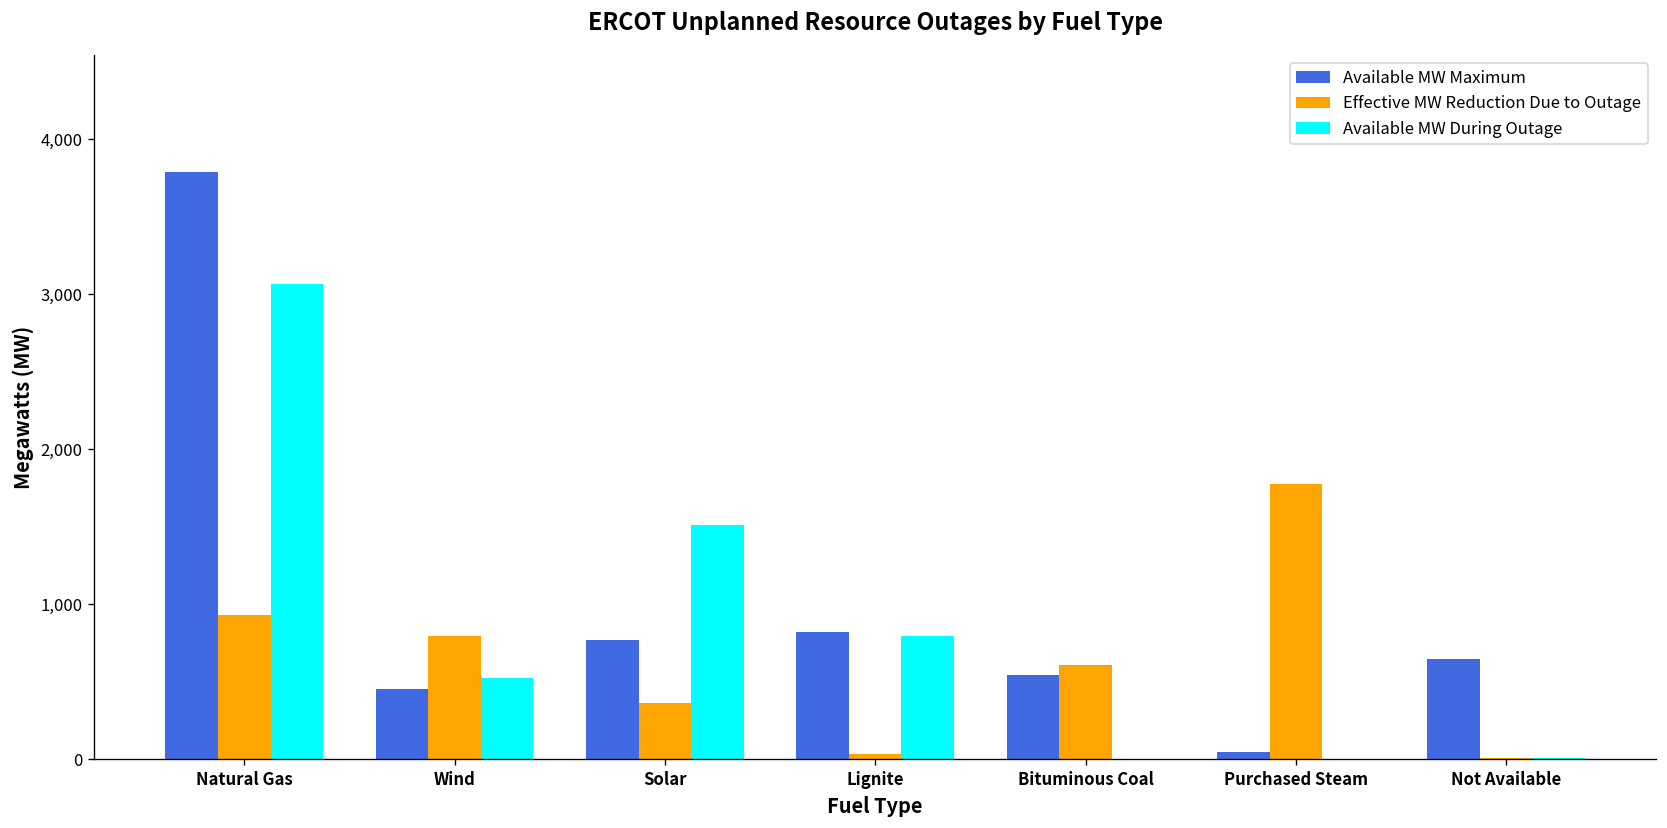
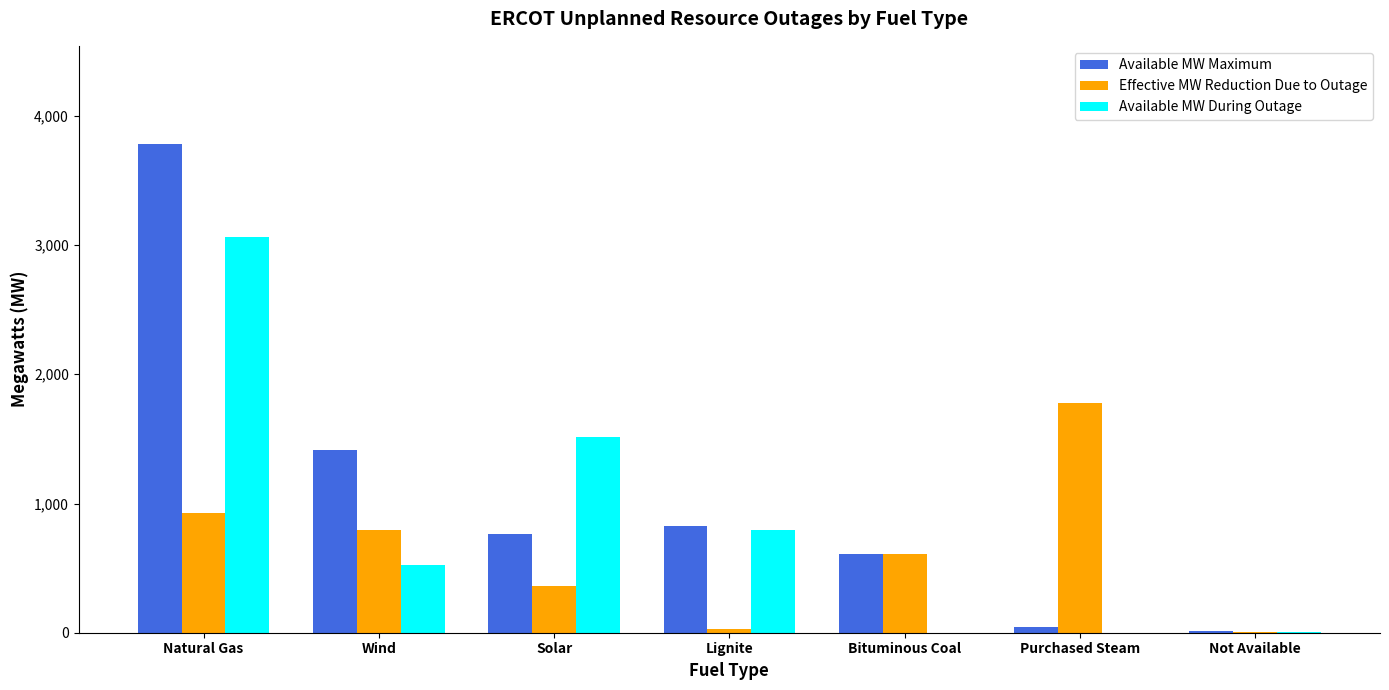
Available MW Maximum, Wind: 450 -> 1,410
Available MW Maximum, Bituminous Coal: 550 -> 610
Available MW Maximum, Not Available: 650 -> 10
